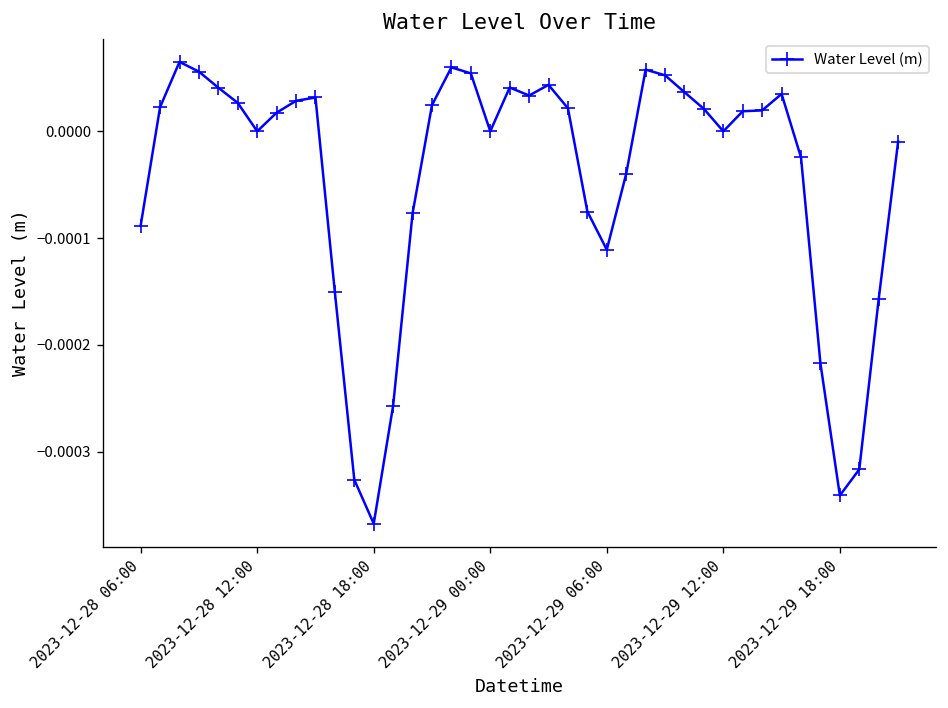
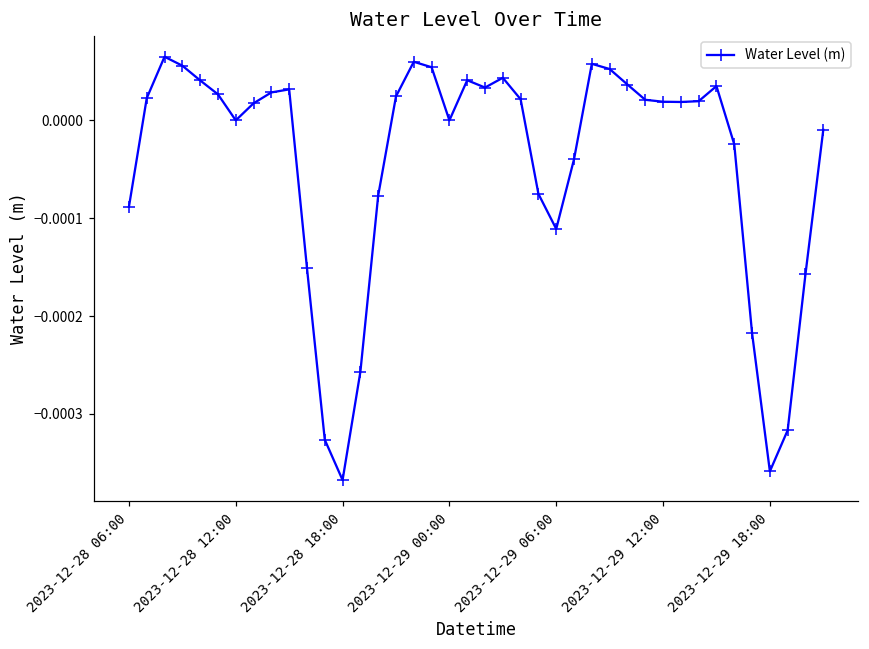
2023-12-29 12:00: 0.00000 -> 0.00002
2023-12-29 18:00: -0.00034 -> -0.00036
